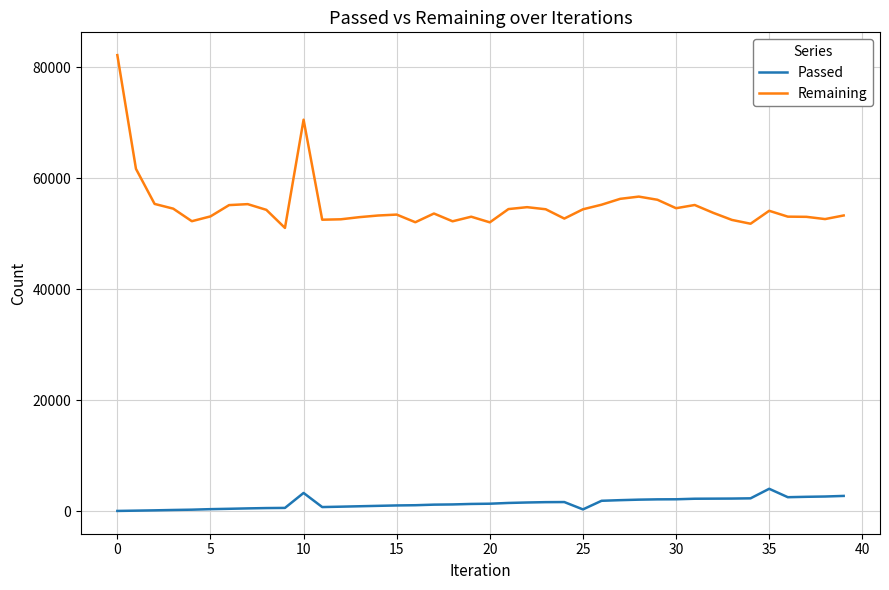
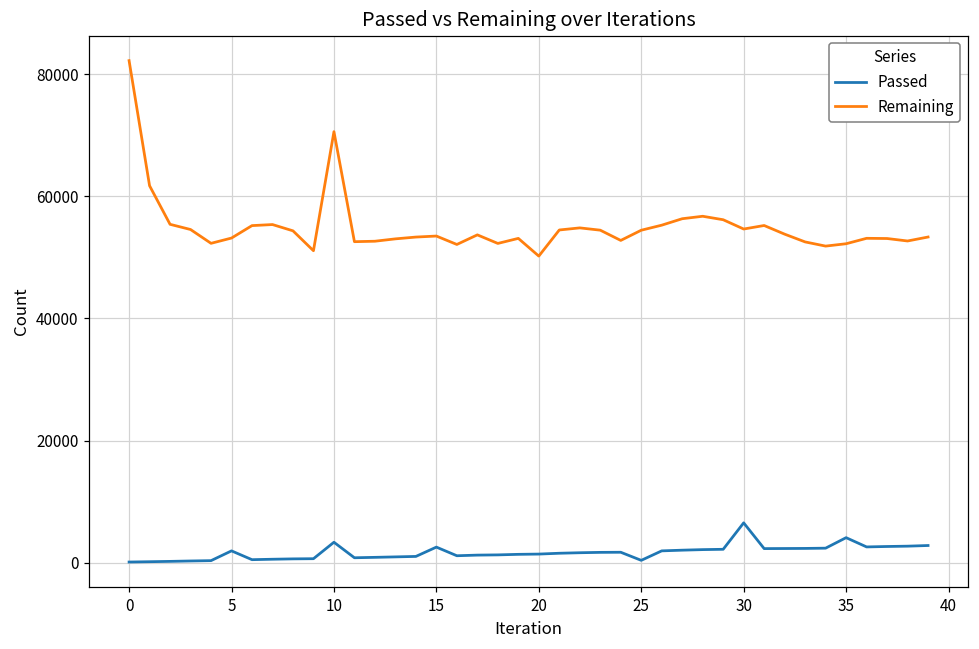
Passed, 5: 0 -> 2000
Passed, 15: 1000 -> 3000
Remaining, 20: 52000 -> 50000
Passed, 30: 2000 -> 7000
Remaining, 35: 54000 -> 52000
